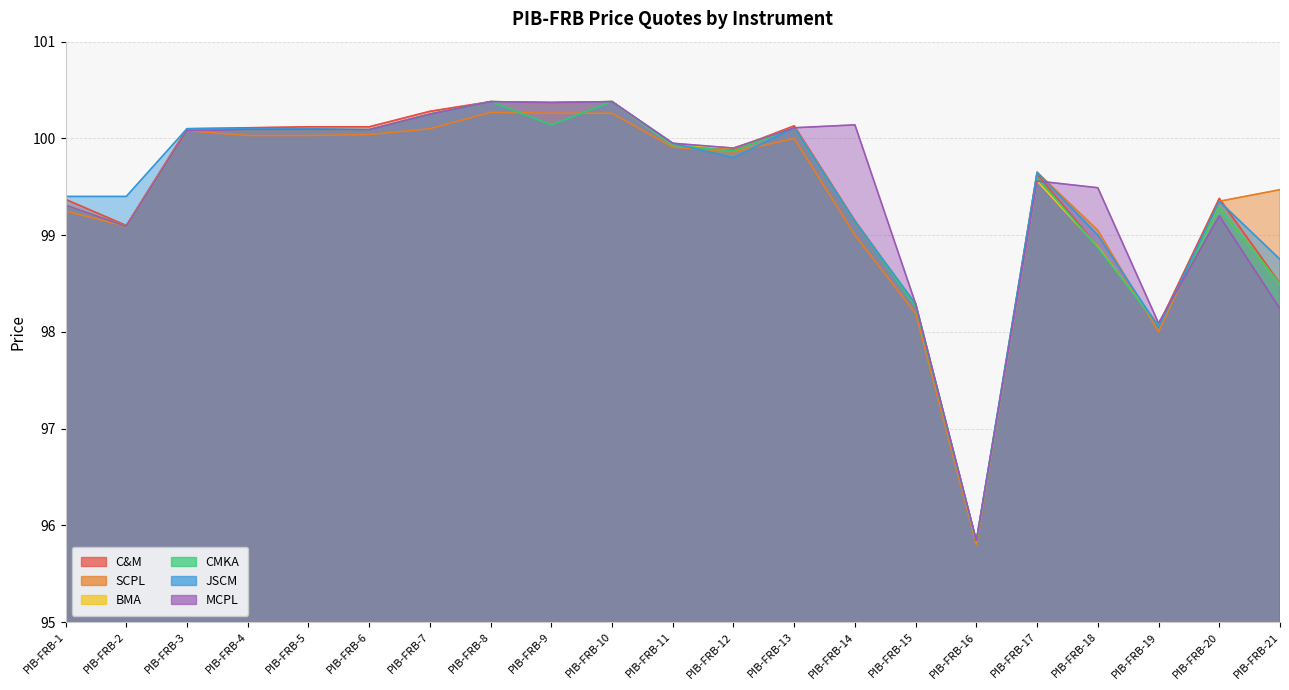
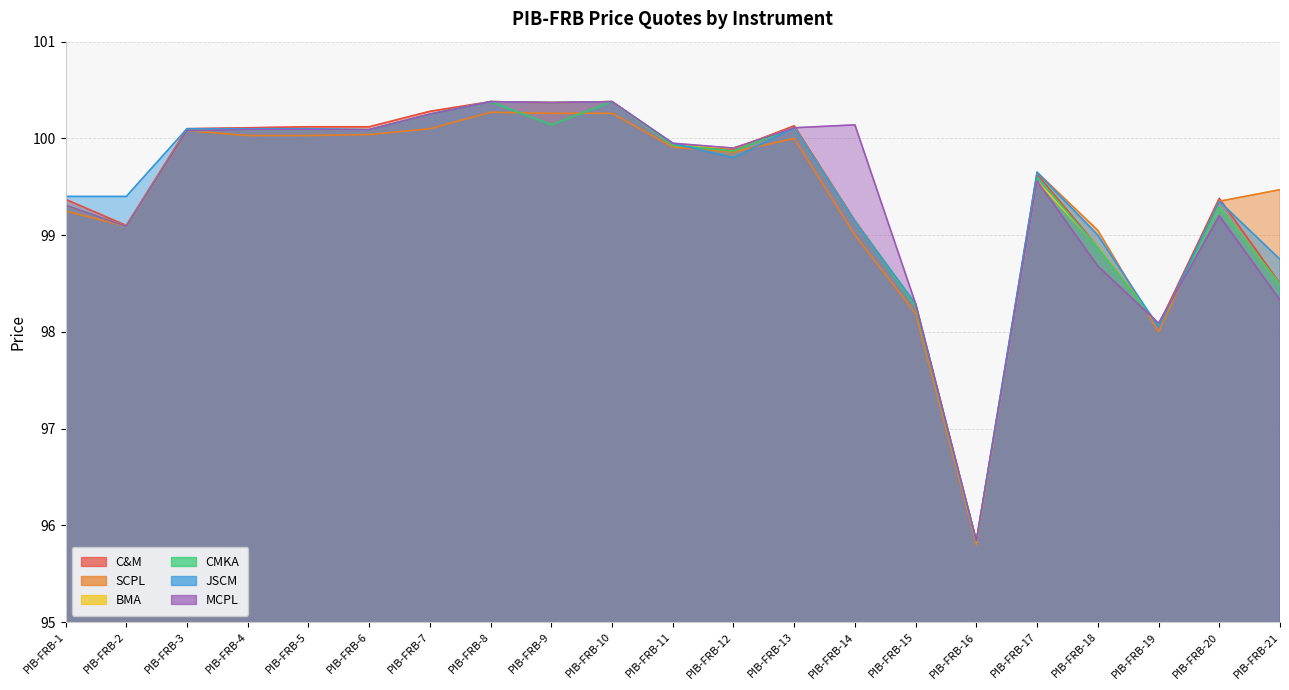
MCPL, PIB-FRB-18: 99.5 -> 98.7
MCPL, PIB-FRB-21: 98.2 -> 98.3
